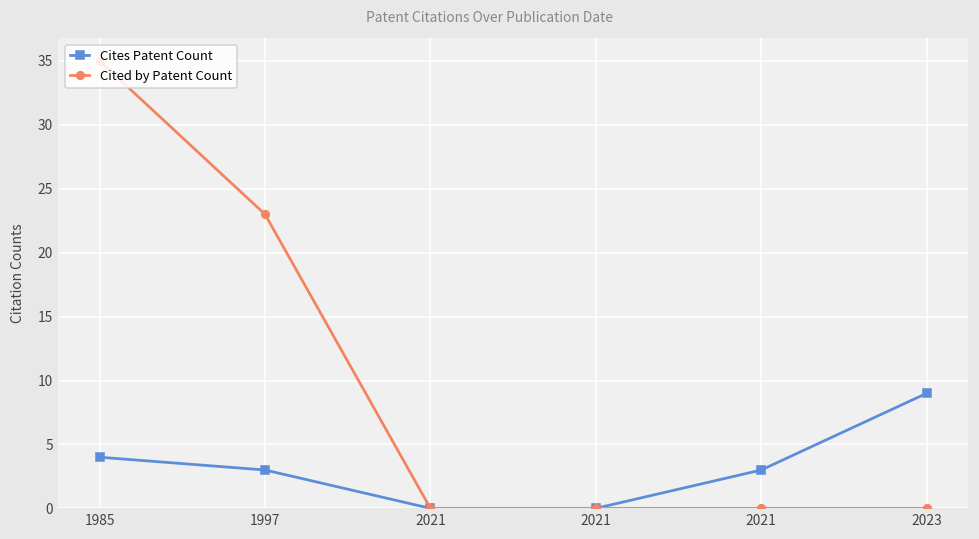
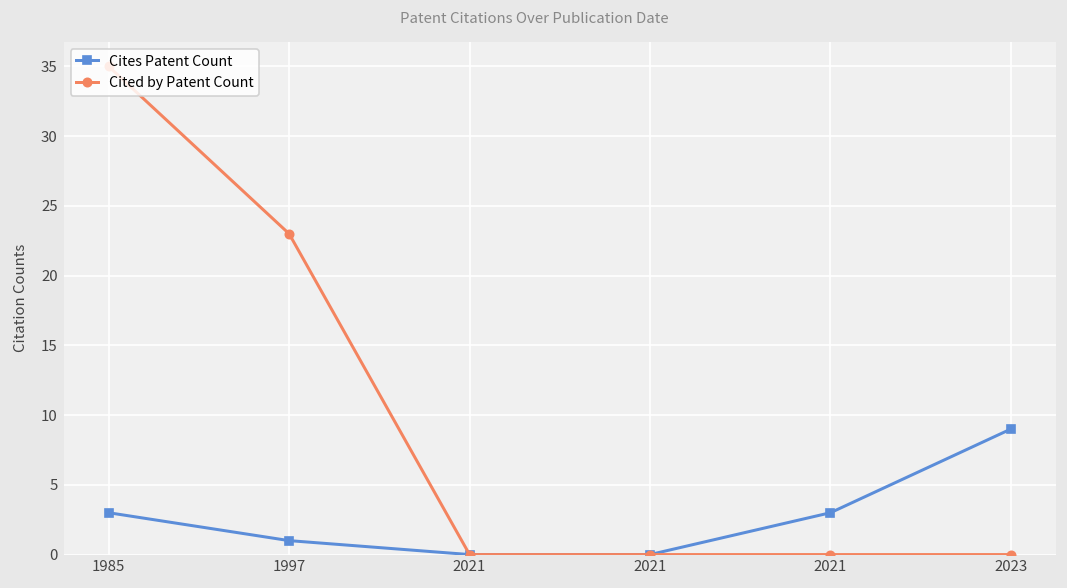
Cites Patent Count, 1985: 4 -> 3
Cites Patent Count, 1997: 3 -> 1
